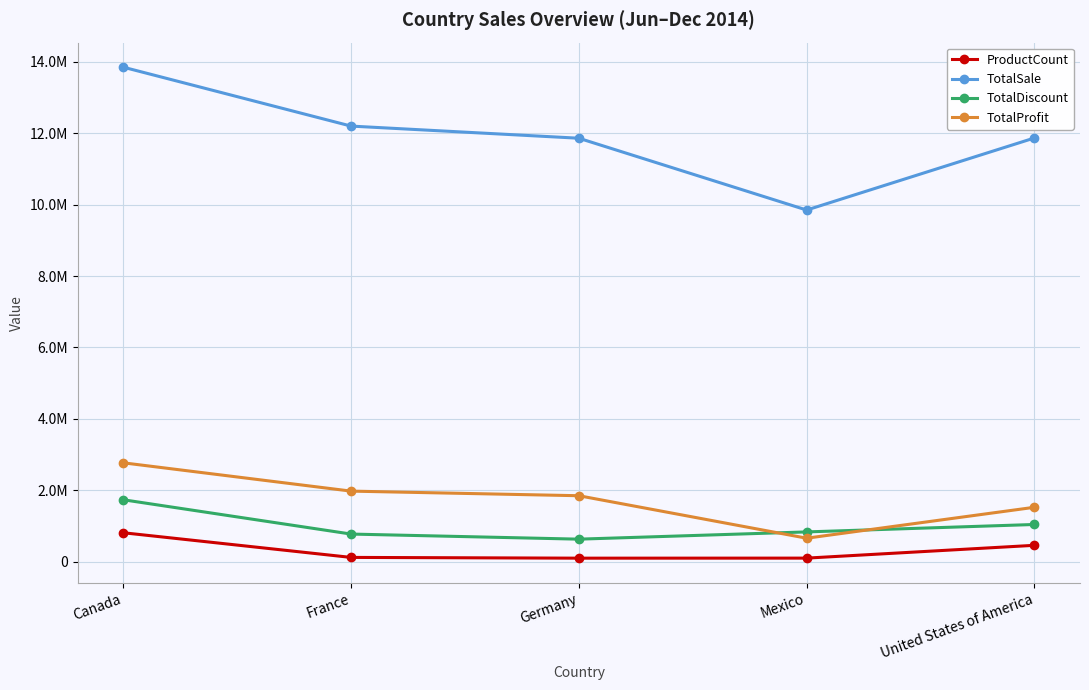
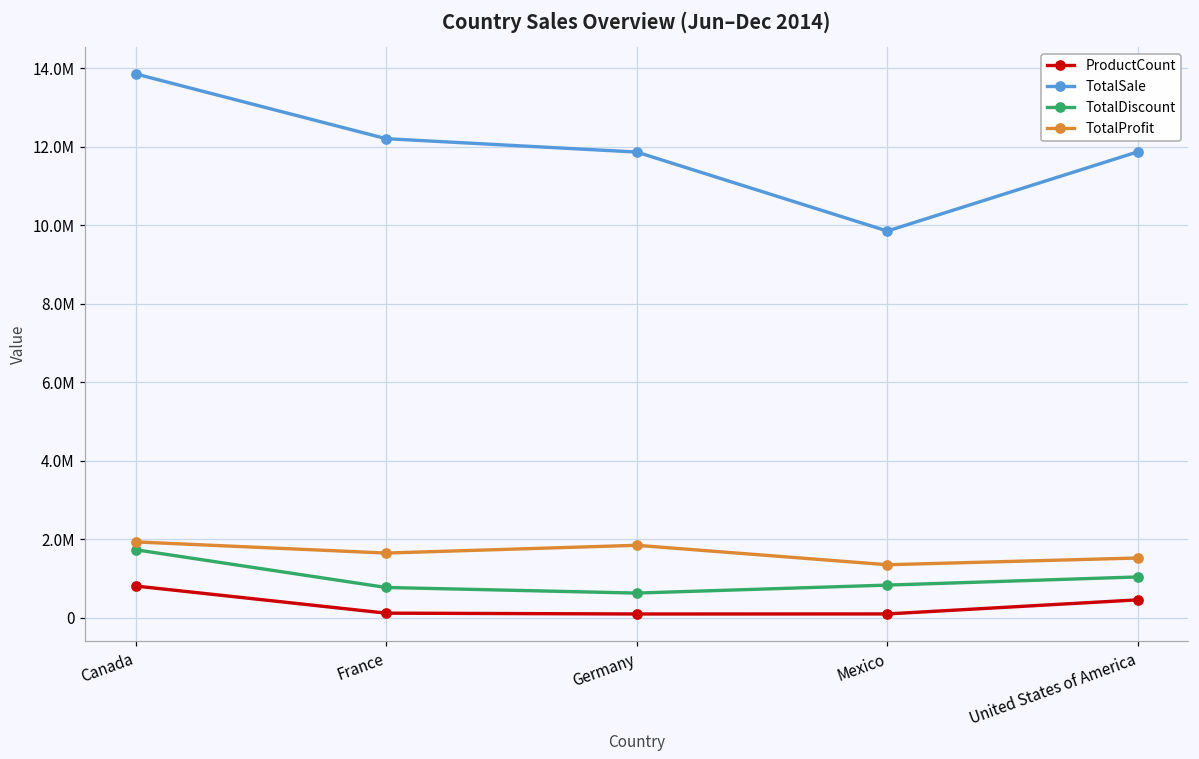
TotalProfit, Canada: 2800000 -> 1900000
TotalProfit, France: 2000000 -> 1600000
TotalProfit, Mexico: 700000 -> 1400000
